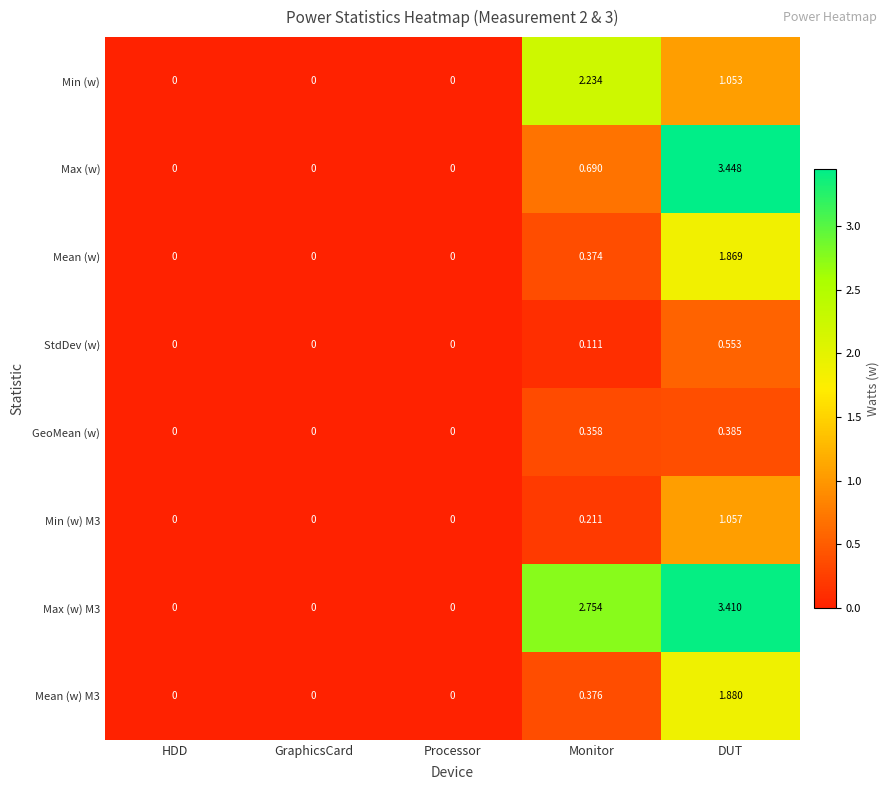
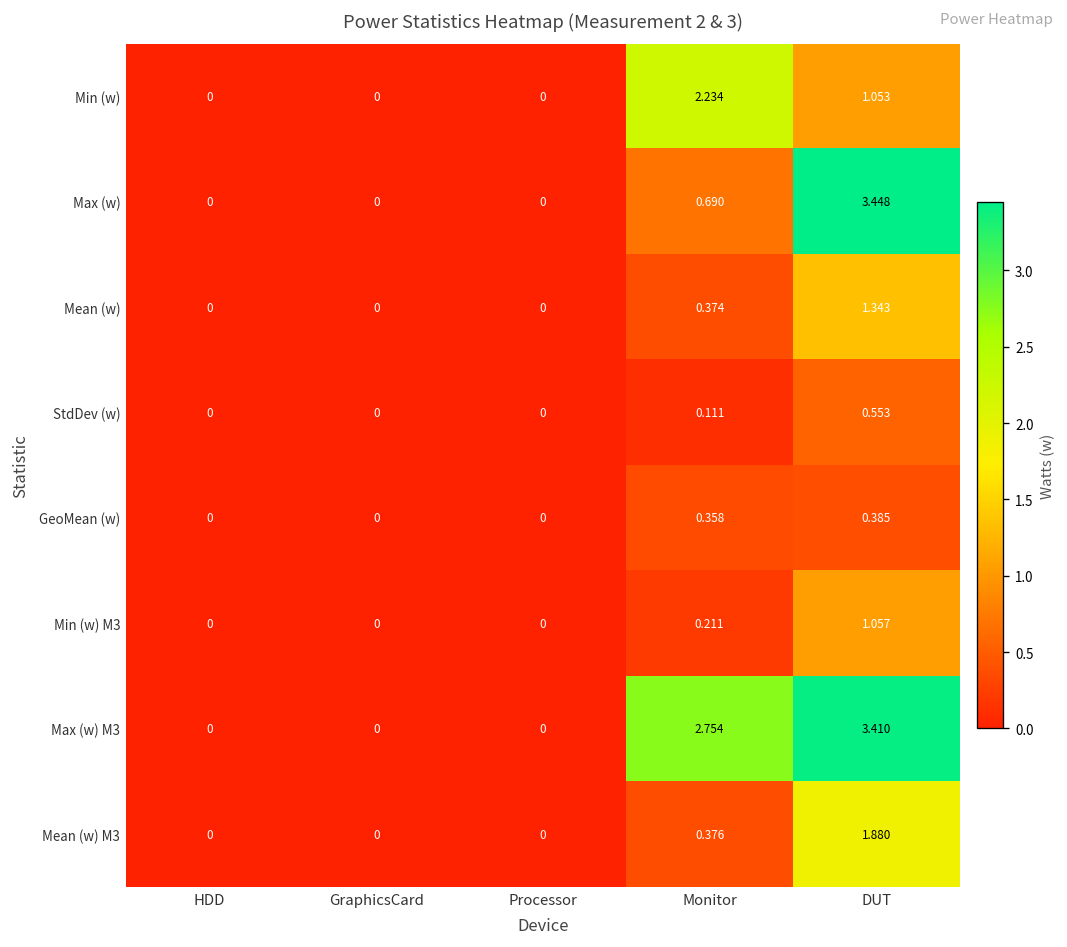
Mean (w), DUT: 1.869 -> 1.343
